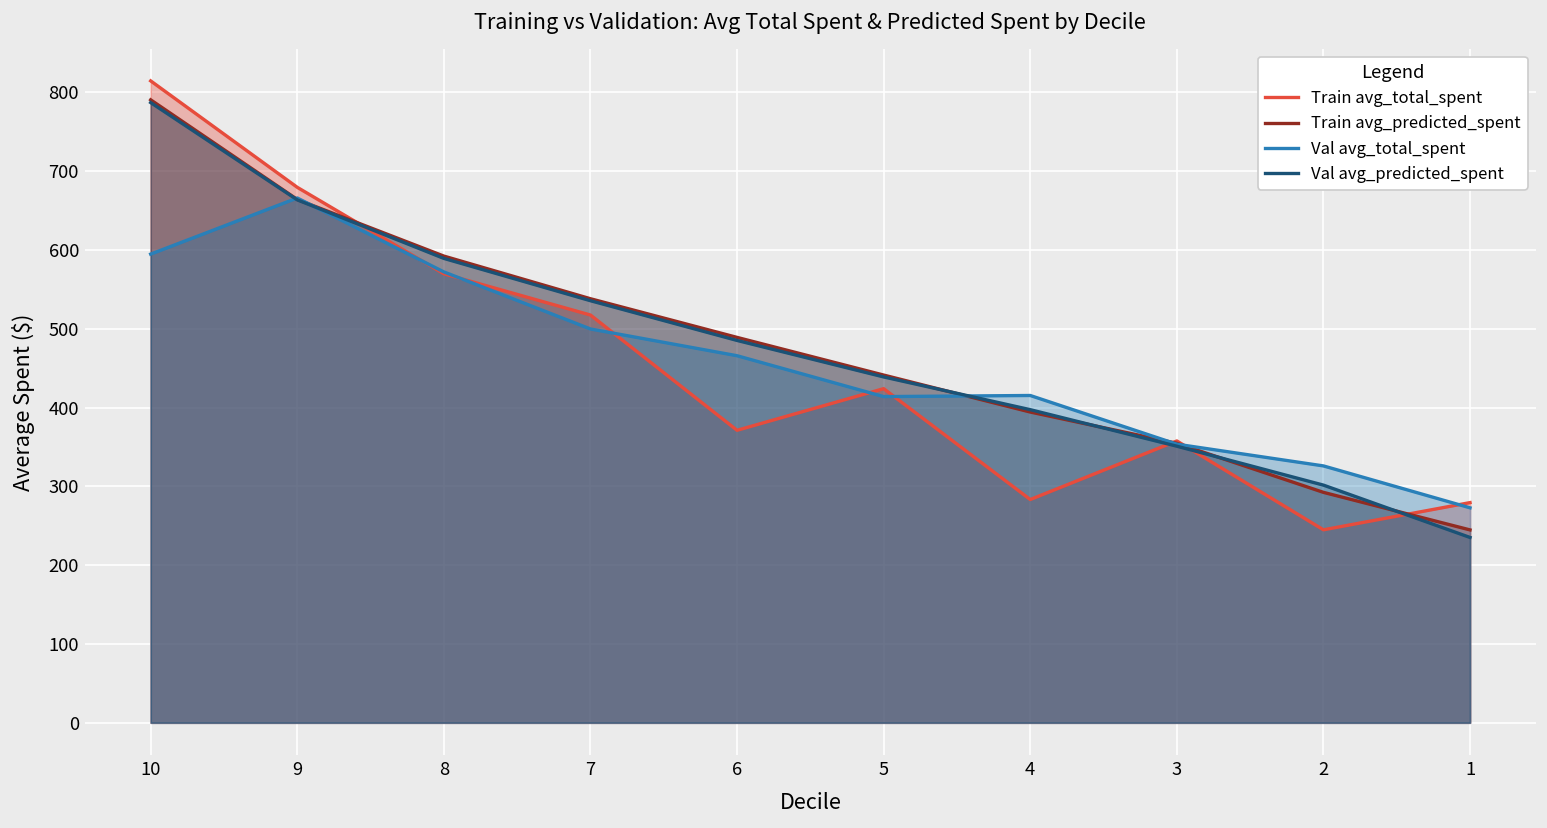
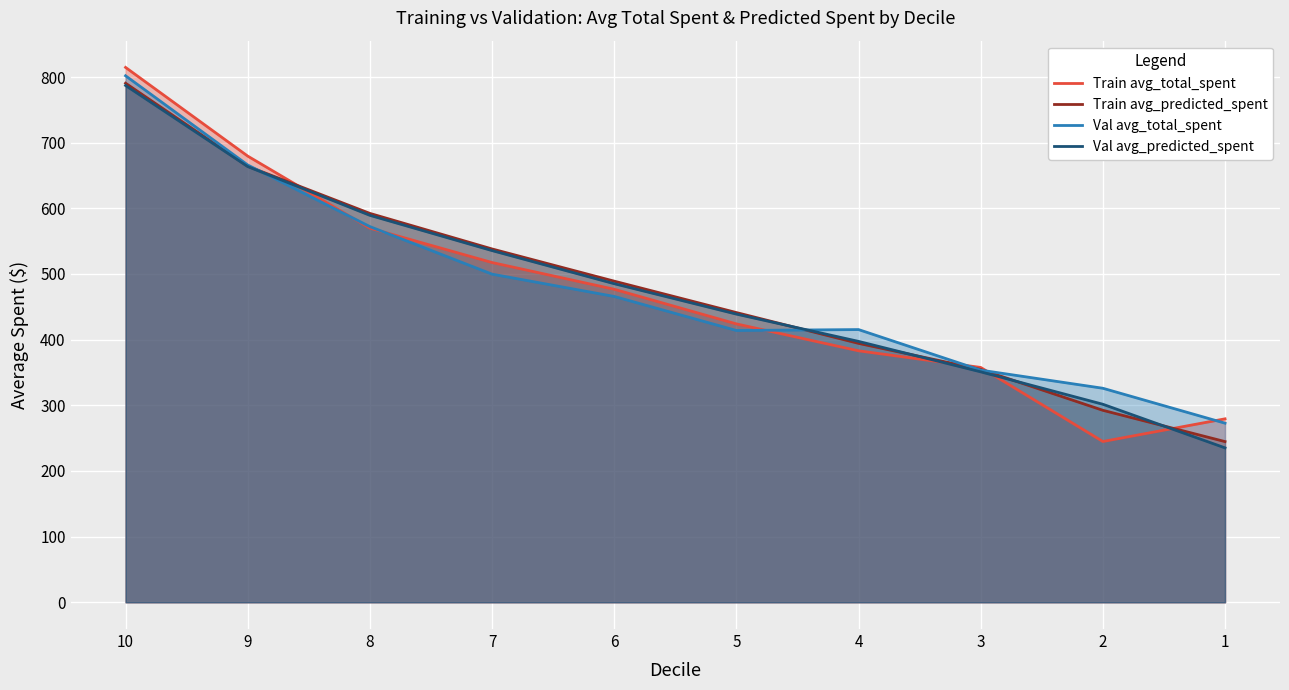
Val avg_total_spent, 10: 590 -> 800
Train avg_total_spent, 6: 370 -> 480
Train avg_total_spent, 4: 280 -> 380
